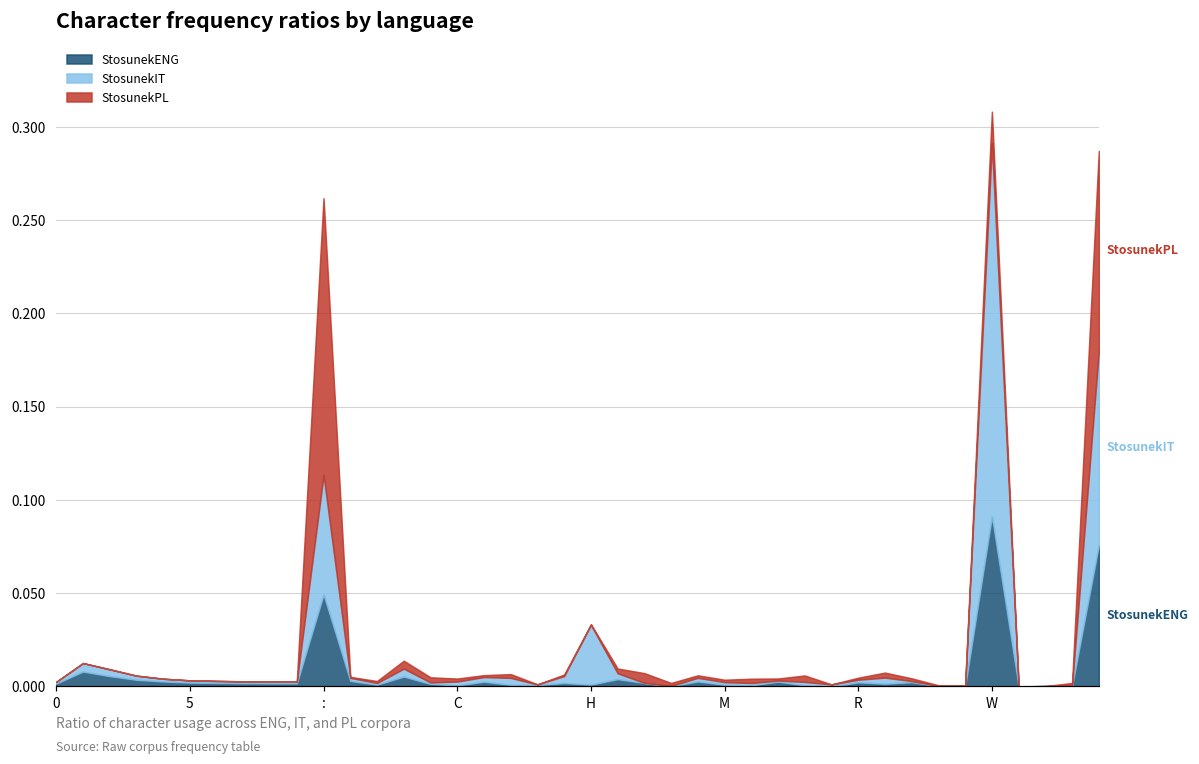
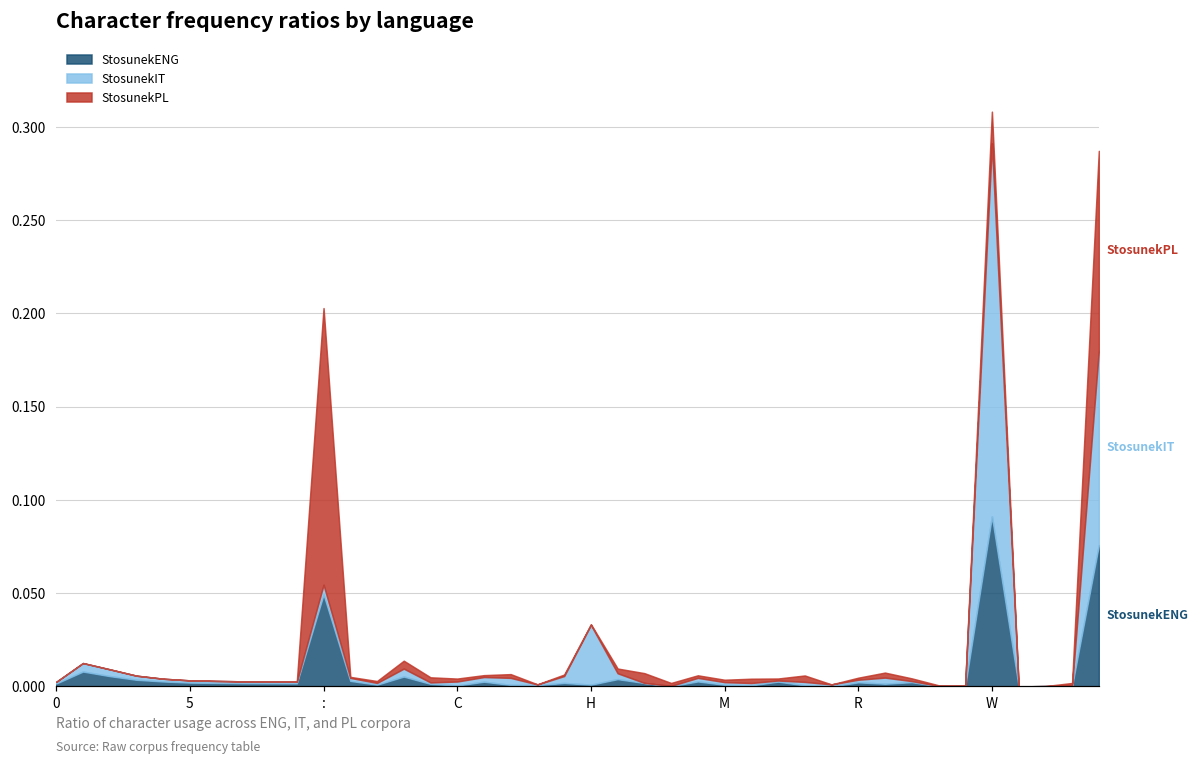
StosunekIT, :: 0.064 -> 0.005
